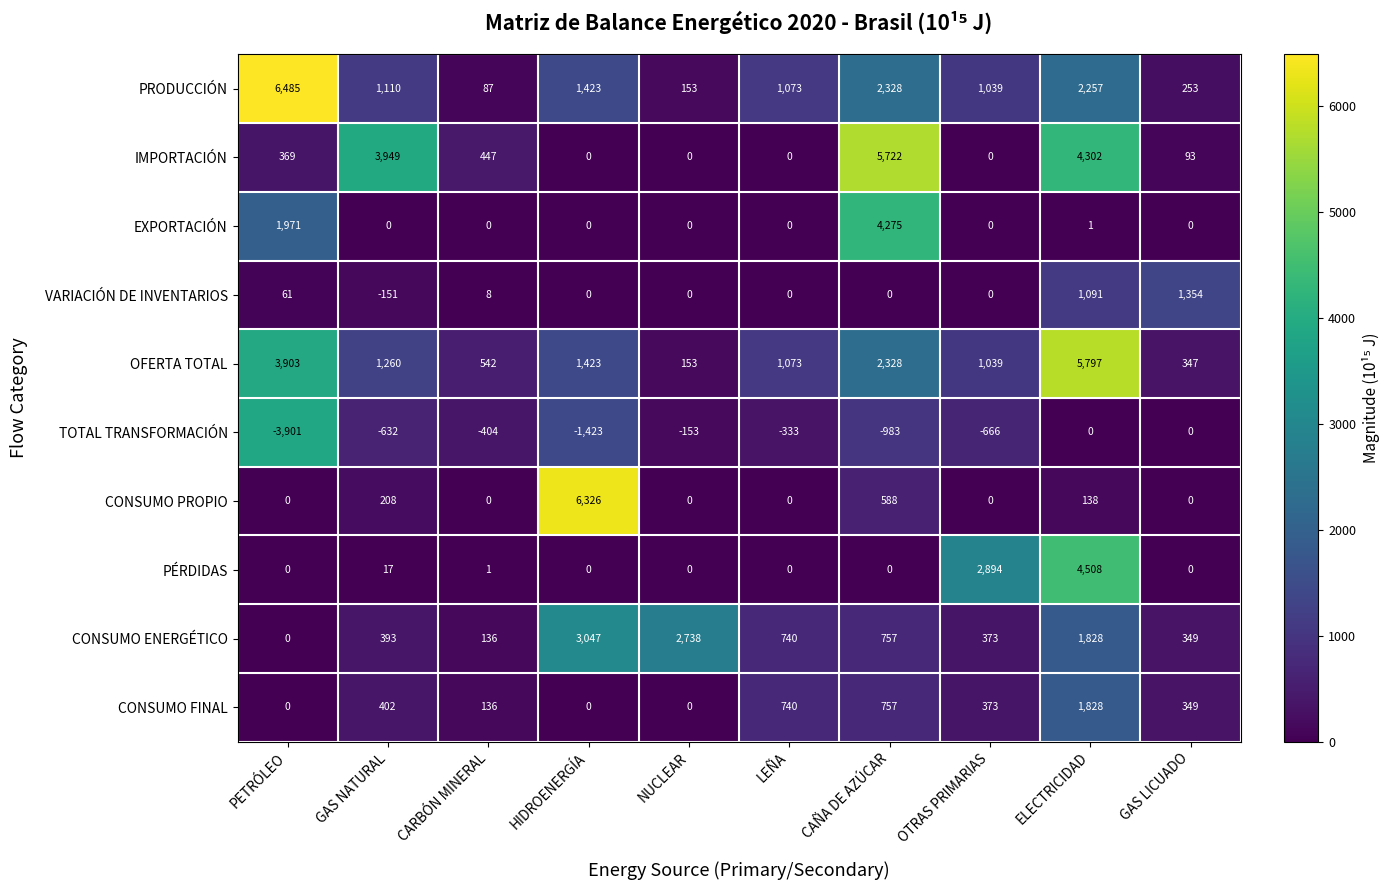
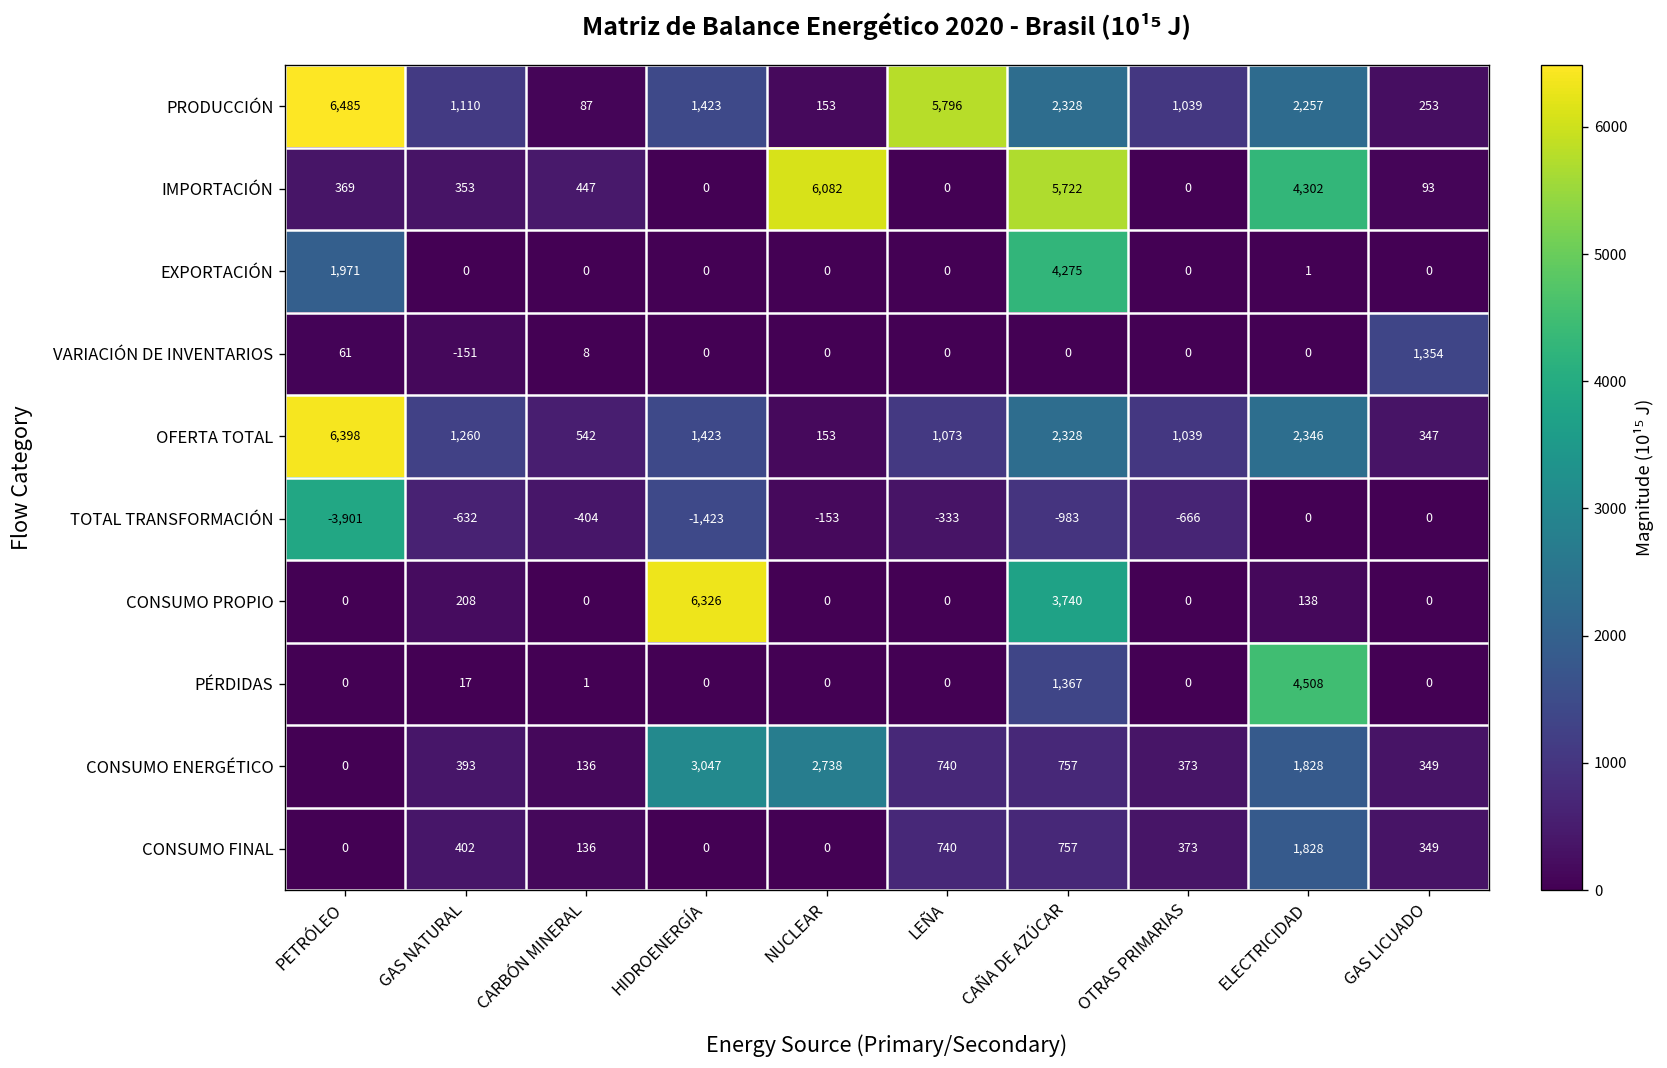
PRODUCCIÓN, LEÑA: 1,073 -> 5,796
IMPORTACIÓN, GAS NATURAL: 3,949 -> 353
IMPORTACIÓN, NUCLEAR: 0 -> 6,082
VARIACIÓN DE INVENTARIOS, ELECTRICIDAD: 1,091 -> 0
OFERTA TOTAL, PETRÓLEO: 3,903 -> 6,398
OFERTA TOTAL, ELECTRICIDAD: 5,797 -> 2,346
CONSUMO PROPIO, CAÑA DE AZÚCAR: 588 -> 3,740
PÉRDIDAS, CAÑA DE AZÚCAR: 0 -> 1,367
PÉRDIDAS, OTRAS PRIMARIAS: 2,894 -> 0
